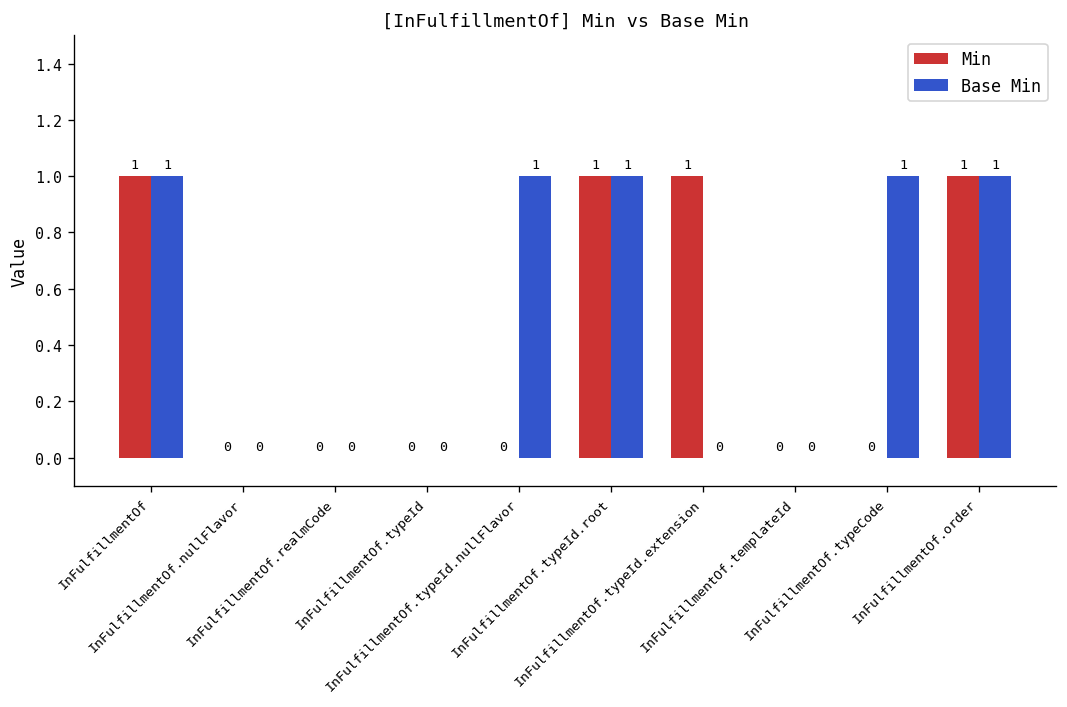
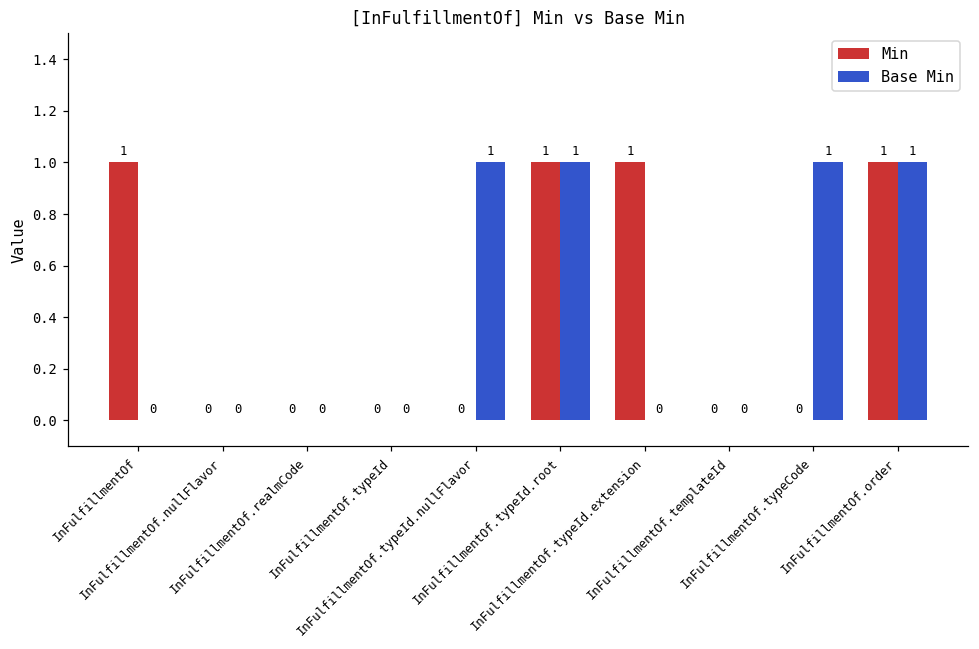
Base Min, InFulfillmentOf: 1 -> 0
